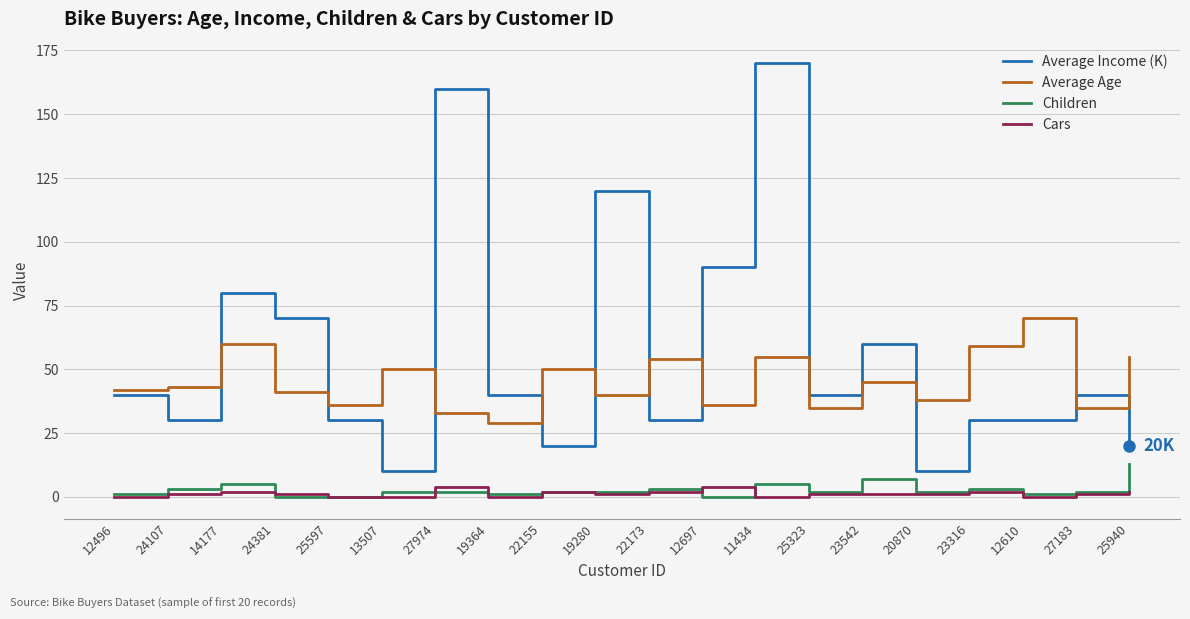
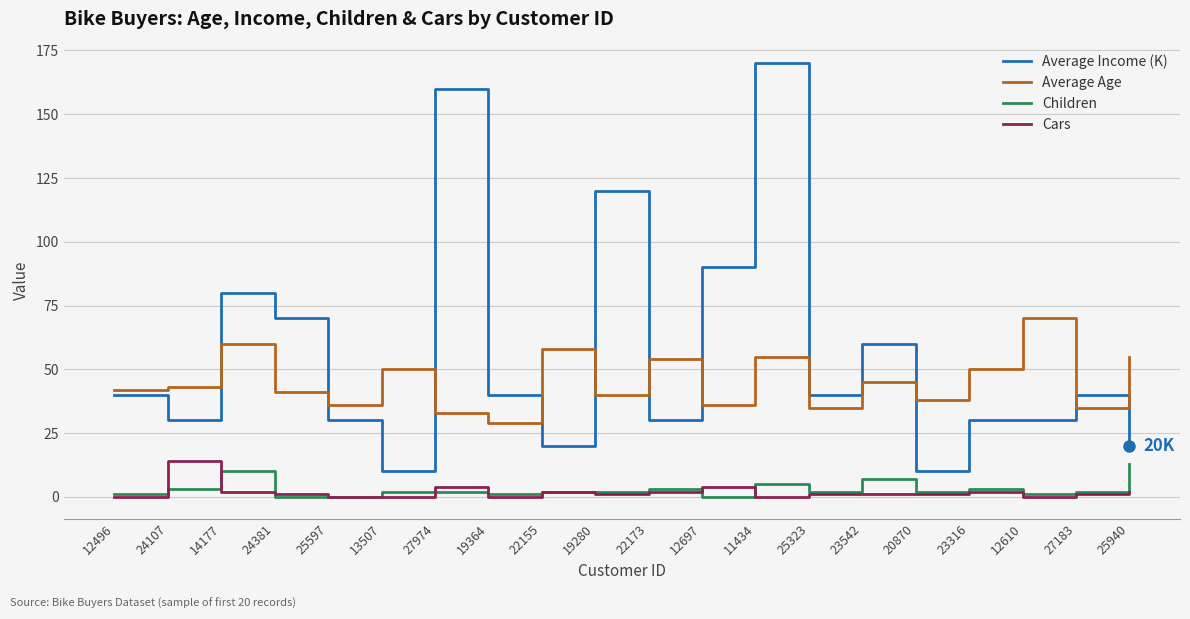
Cars, 24107: 1 -> 14
Children, 14177: 5 -> 10
Average Age, 22155: 50 -> 58
Average Age, 23316: 59 -> 50
